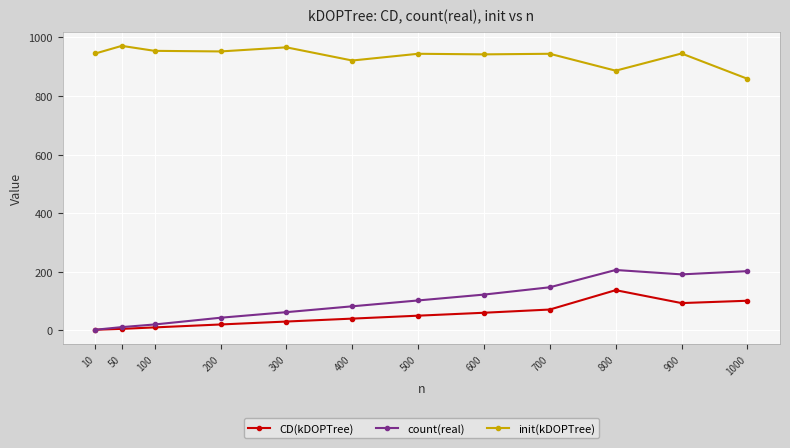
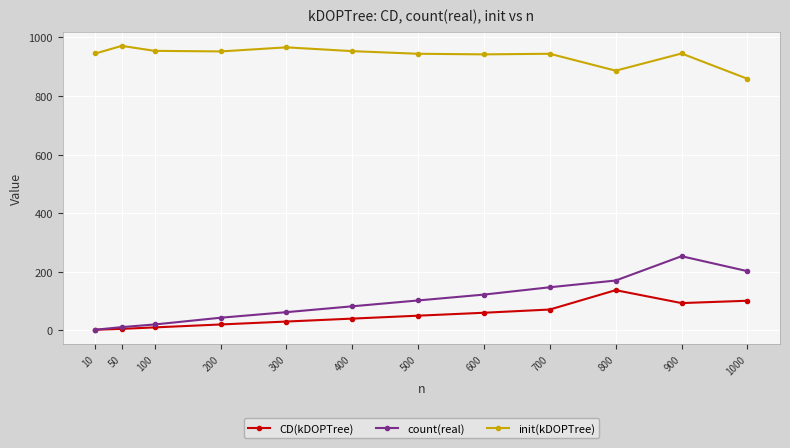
init(kDOPTree), 400: 920 -> 950
count(real), 800: 210 -> 170
count(real), 900: 190 -> 250
